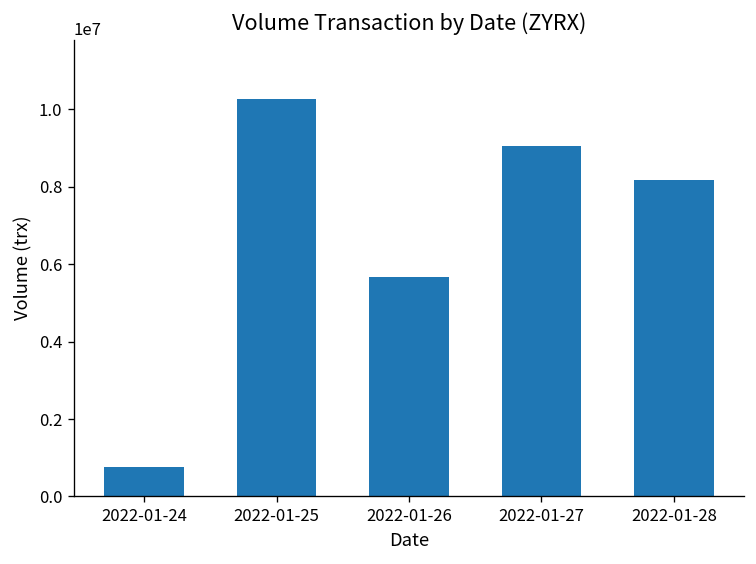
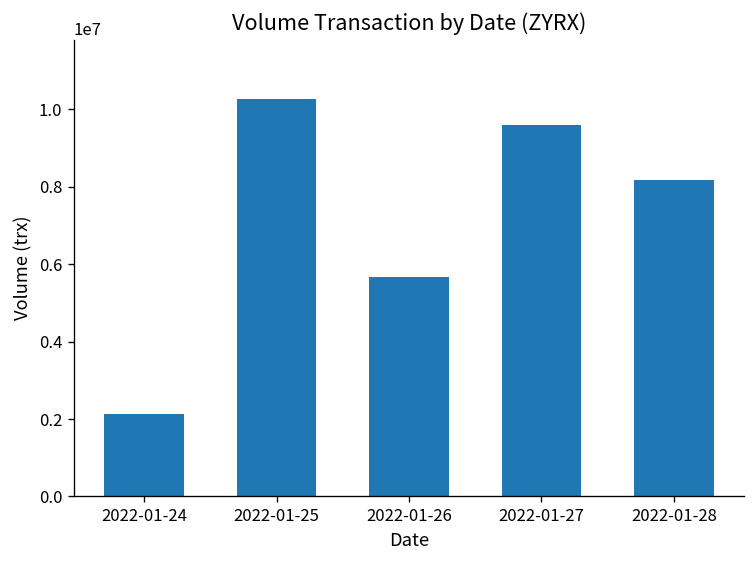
2022-01-24: 800000 -> 2100000
2022-01-27: 9000000 -> 9600000
